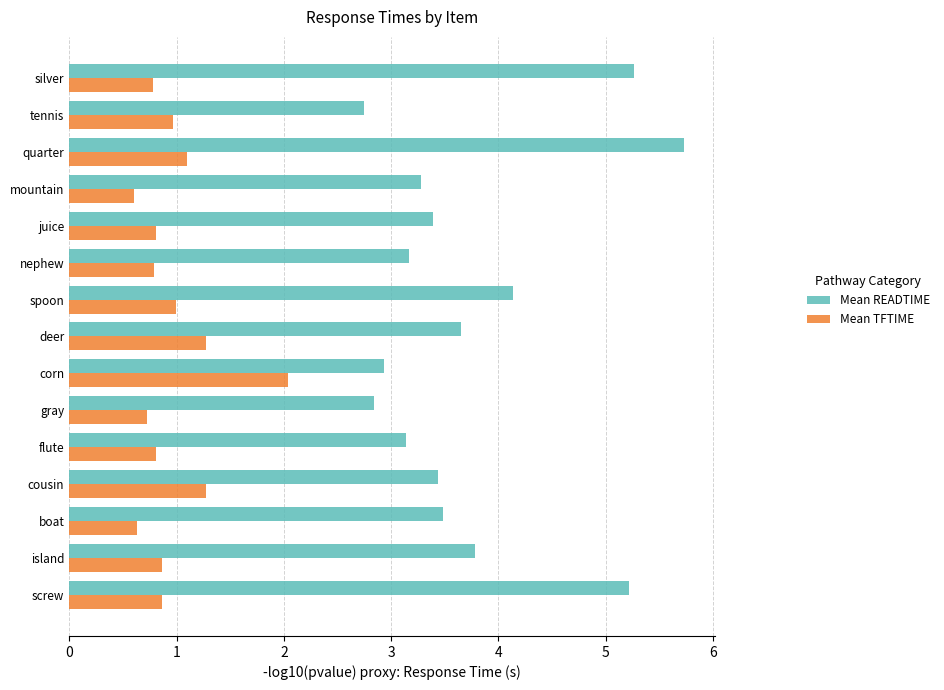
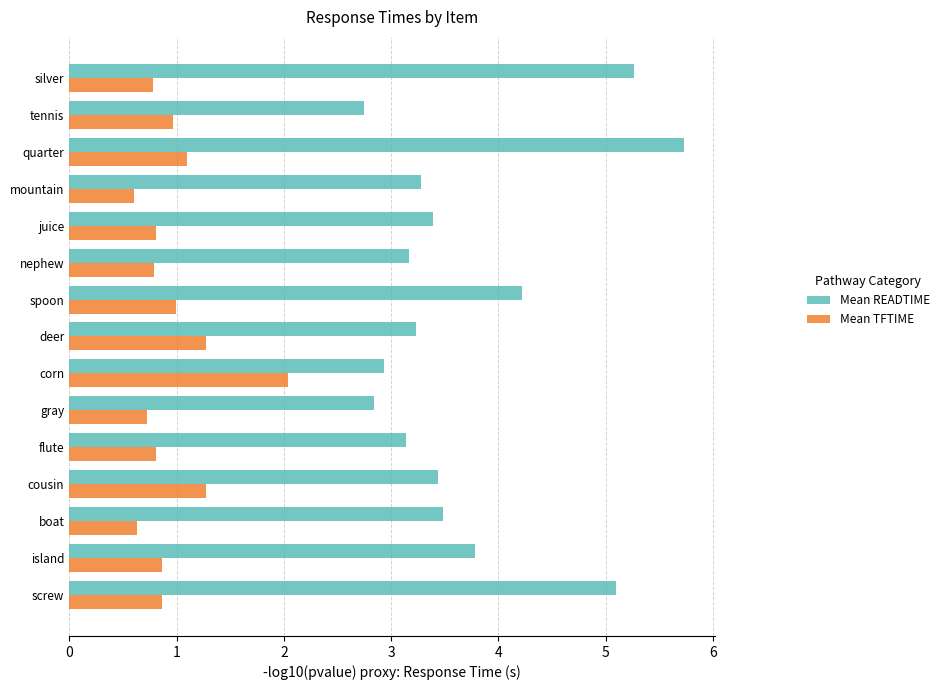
Mean READTIME, spoon: 4.14 -> 4.22
Mean READTIME, deer: 3.65 -> 3.23
Mean READTIME, screw: 5.21 -> 5.10
